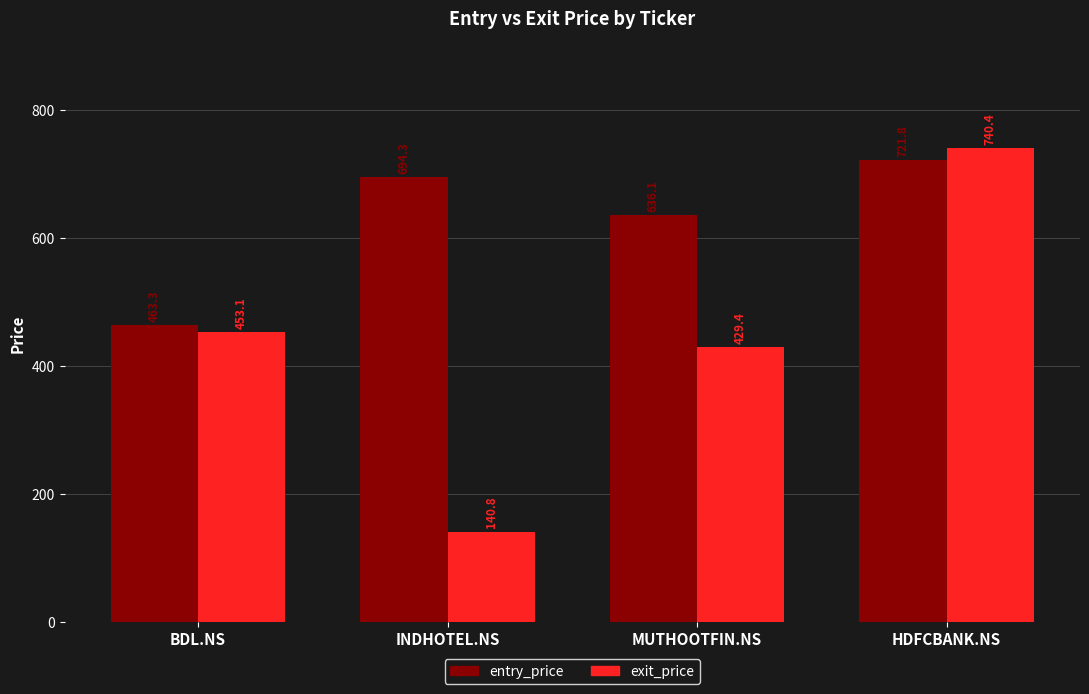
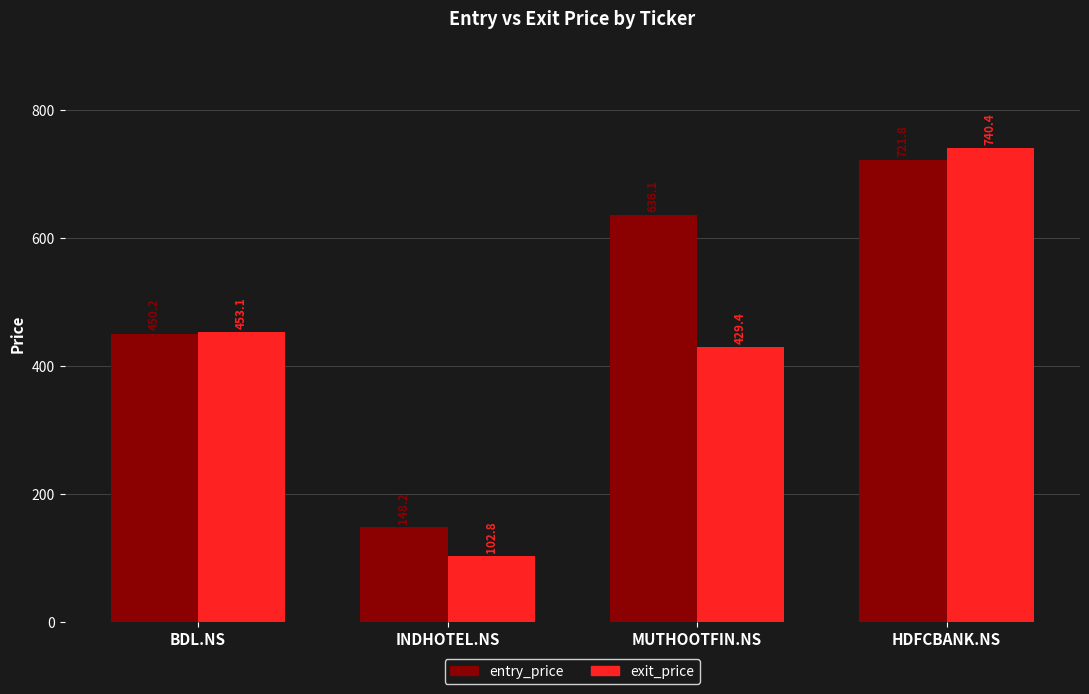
entry_price, BDL.NS: 463.3 -> 450.2
entry_price, INDHOTEL.NS: 694.3 -> 148.2
exit_price, INDHOTEL.NS: 140.8 -> 102.8
